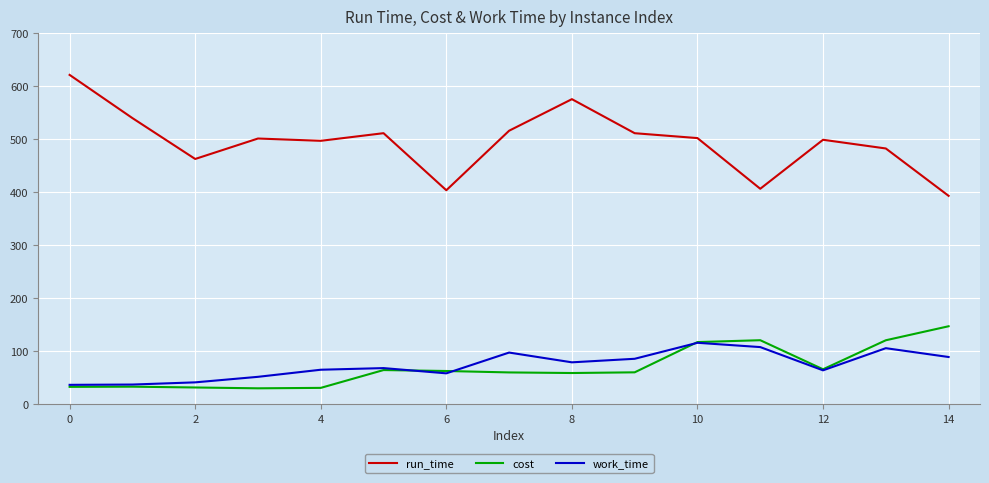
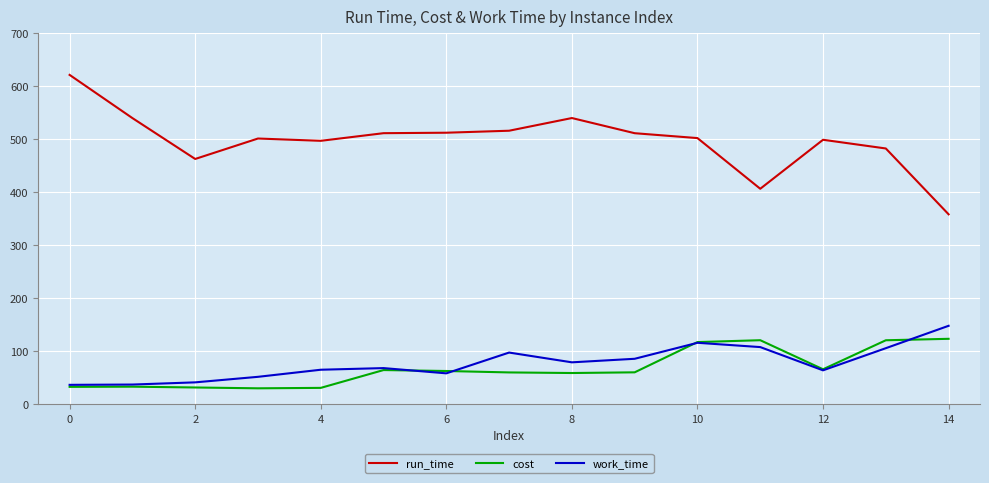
run_time, 6: 400 -> 510
run_time, 8: 580 -> 540
run_time, 14: 390 -> 360
cost, 14: 150 -> 120
work_time, 14: 90 -> 150
